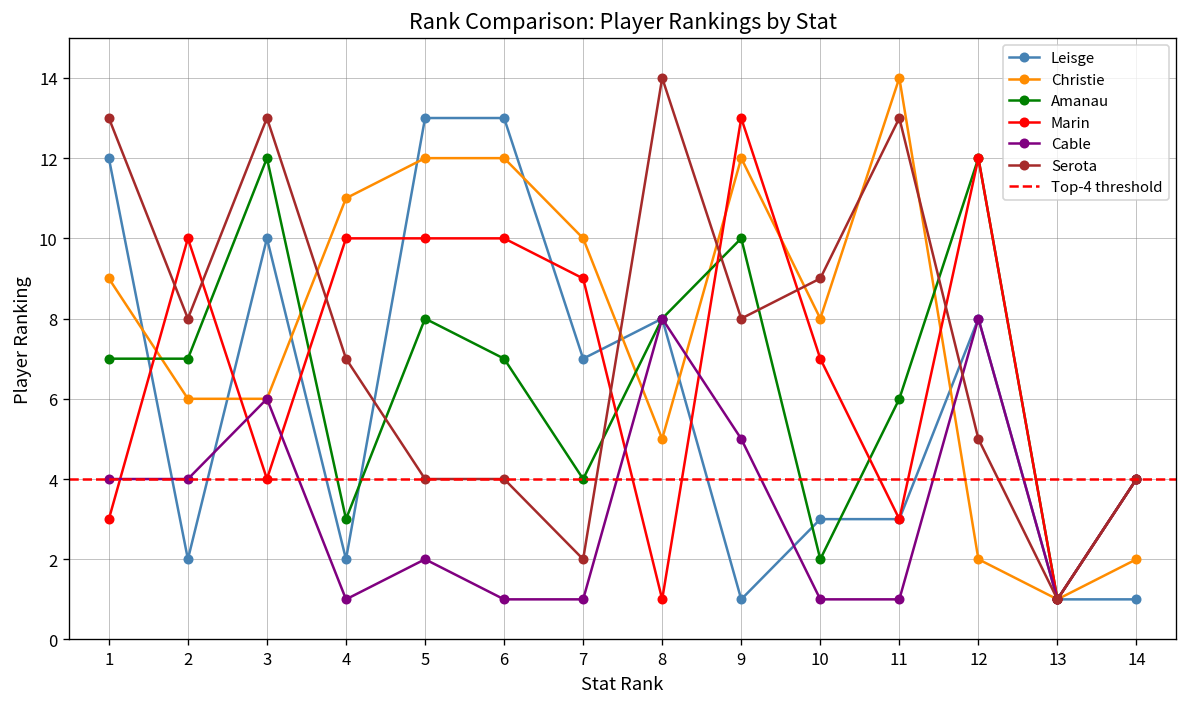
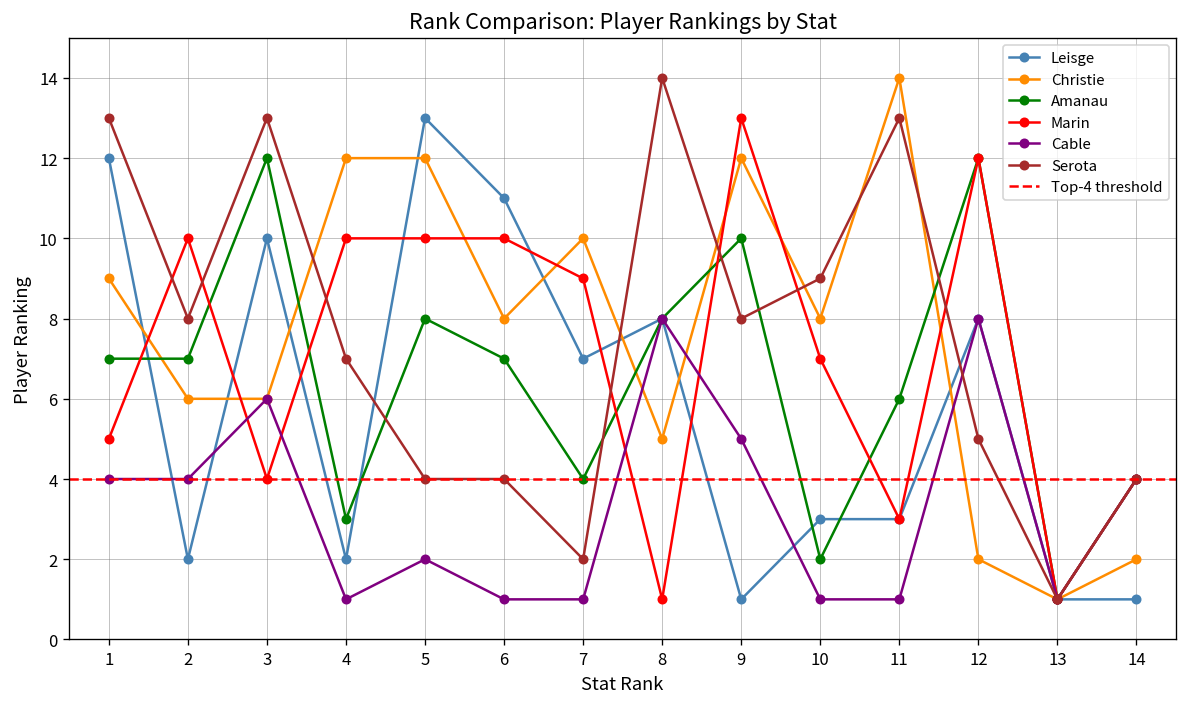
Marin, 1: 3 -> 5
Christie, 4: 11 -> 12
Leisge, 6: 13 -> 11
Christie, 6: 12 -> 8
